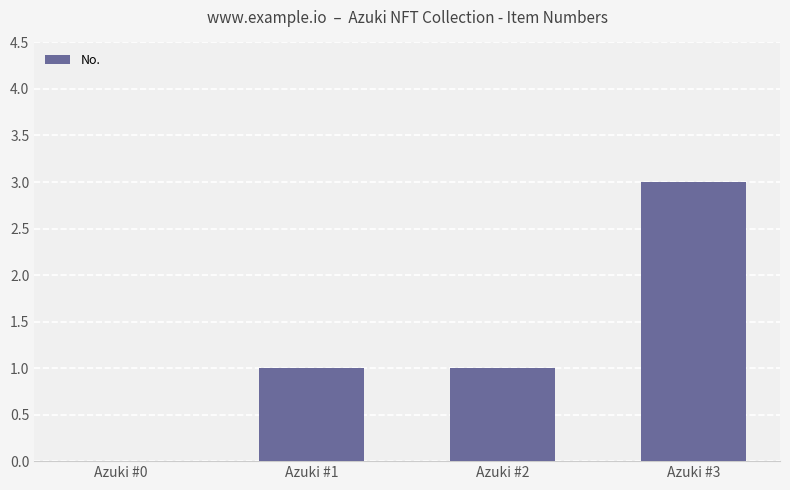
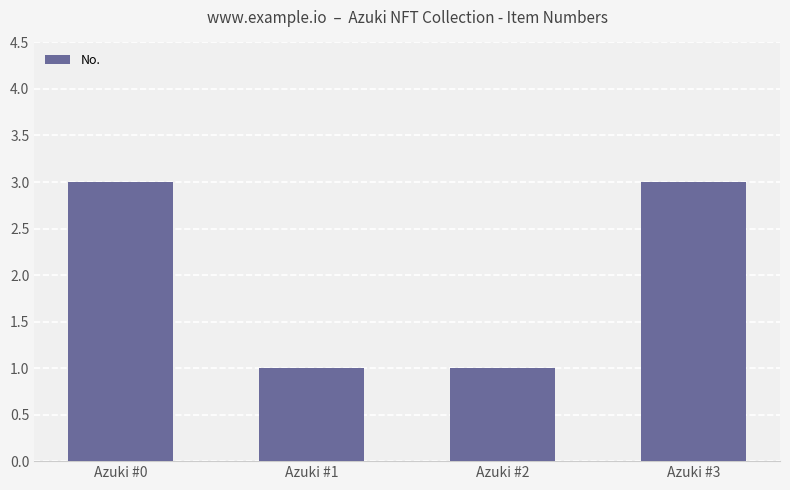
Azuki #0: 0 -> 3
